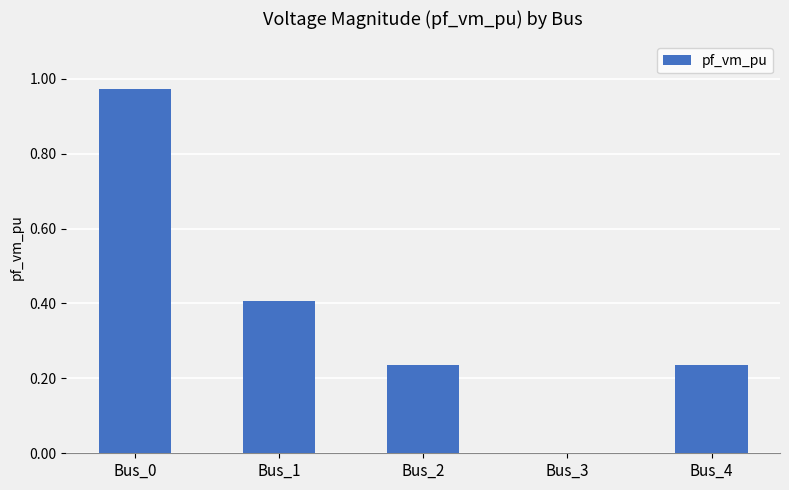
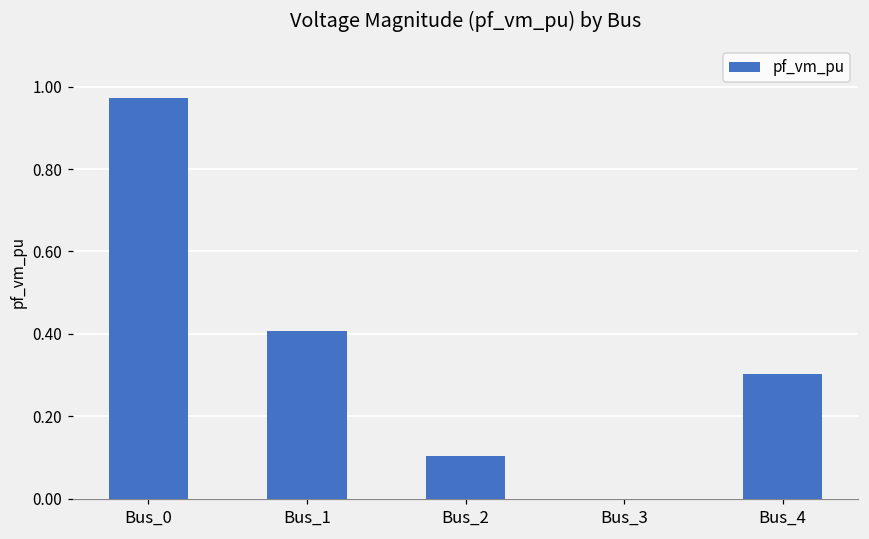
Bus_2: 0.24 -> 0.10
Bus_4: 0.24 -> 0.30
